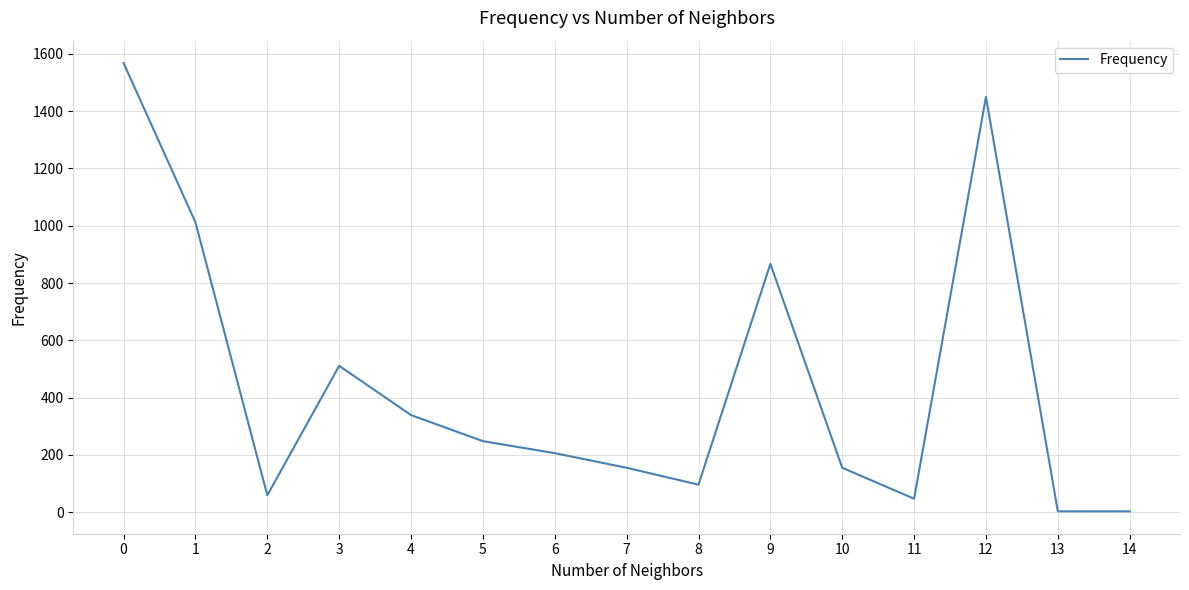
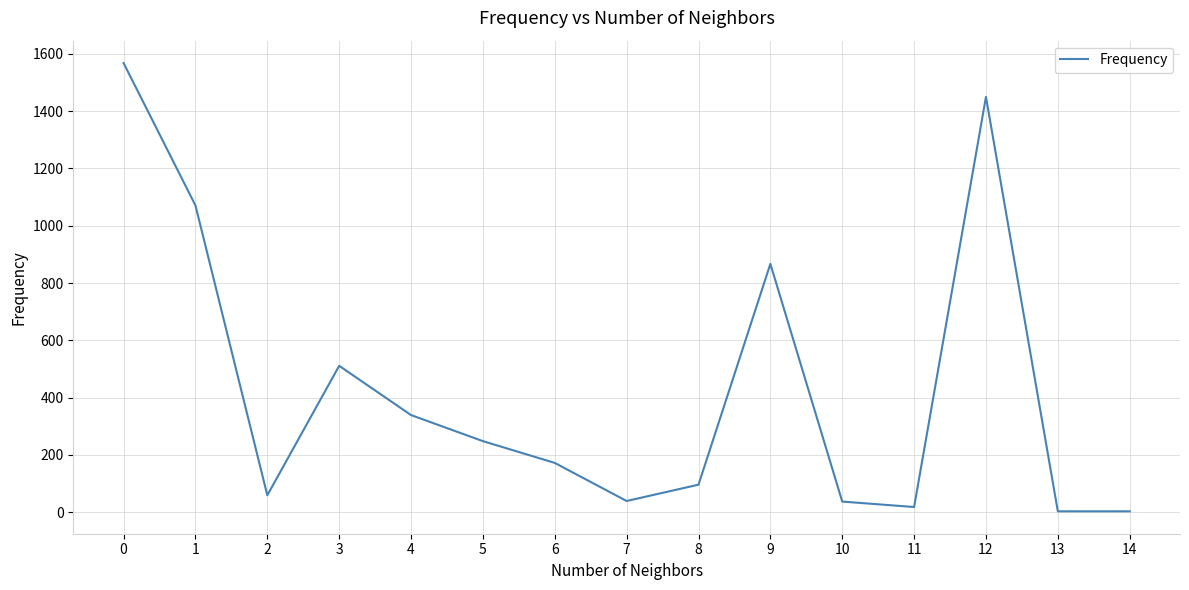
1: 1010 -> 1070
6: 210 -> 170
7: 160 -> 40
10: 160 -> 40
11: 50 -> 20
